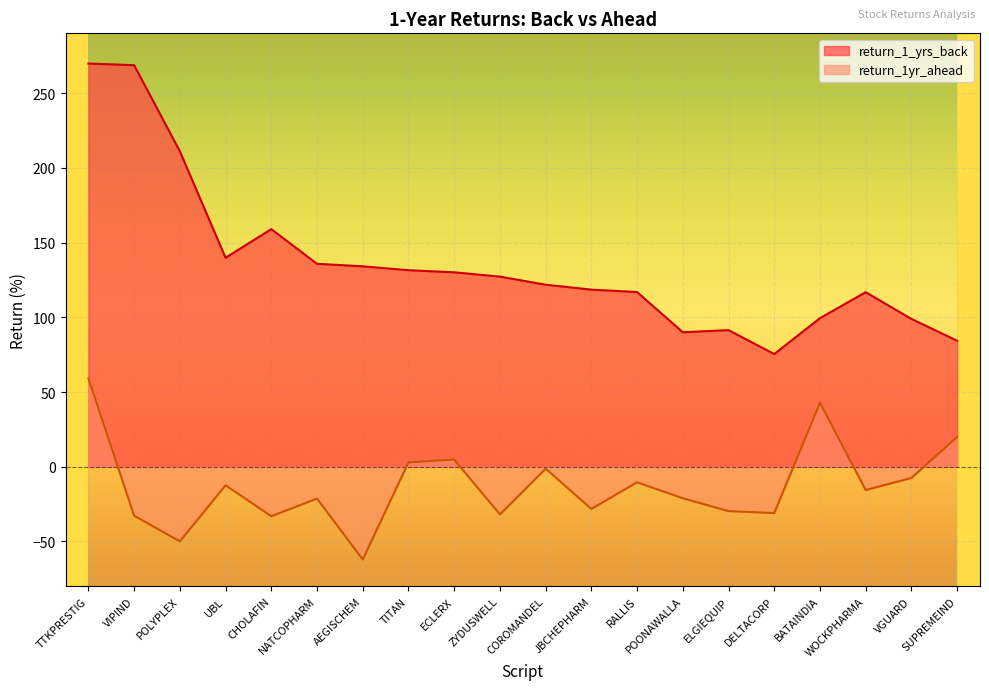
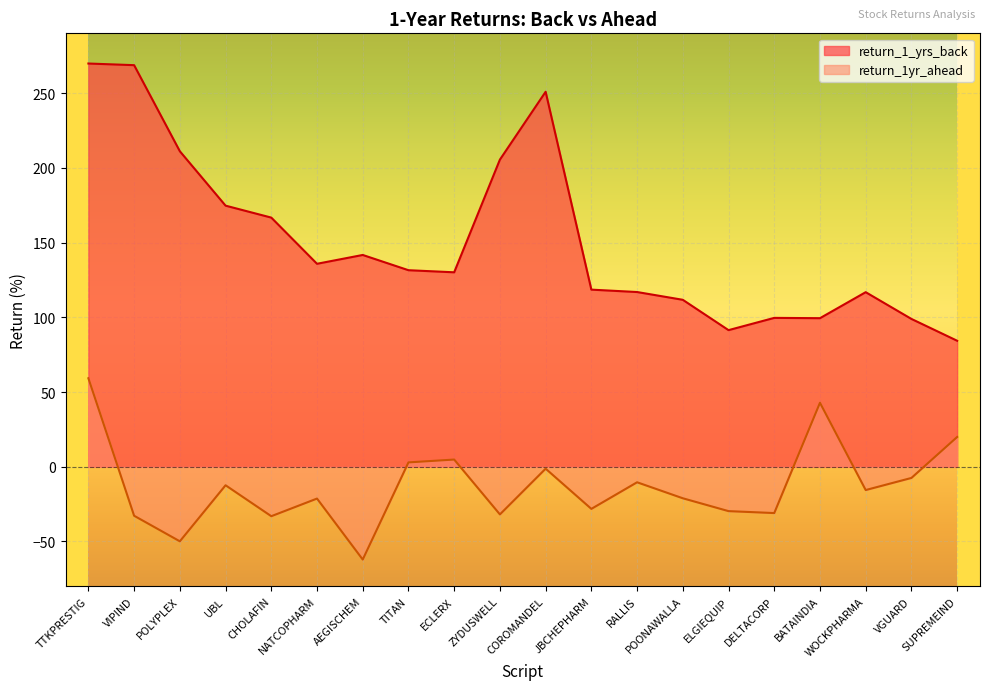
return_1_yrs_back, UBL: 140 -> 175
return_1_yrs_back, CHOLAFIN: 159 -> 167
return_1_yrs_back, AEGISCHEM: 134 -> 142
return_1_yrs_back, ZYDUSWELL: 127 -> 206
return_1_yrs_back, COROMANDEL: 122 -> 251
return_1_yrs_back, POONAWALLA: 90 -> 112
return_1_yrs_back, DELTACORP: 75 -> 100
